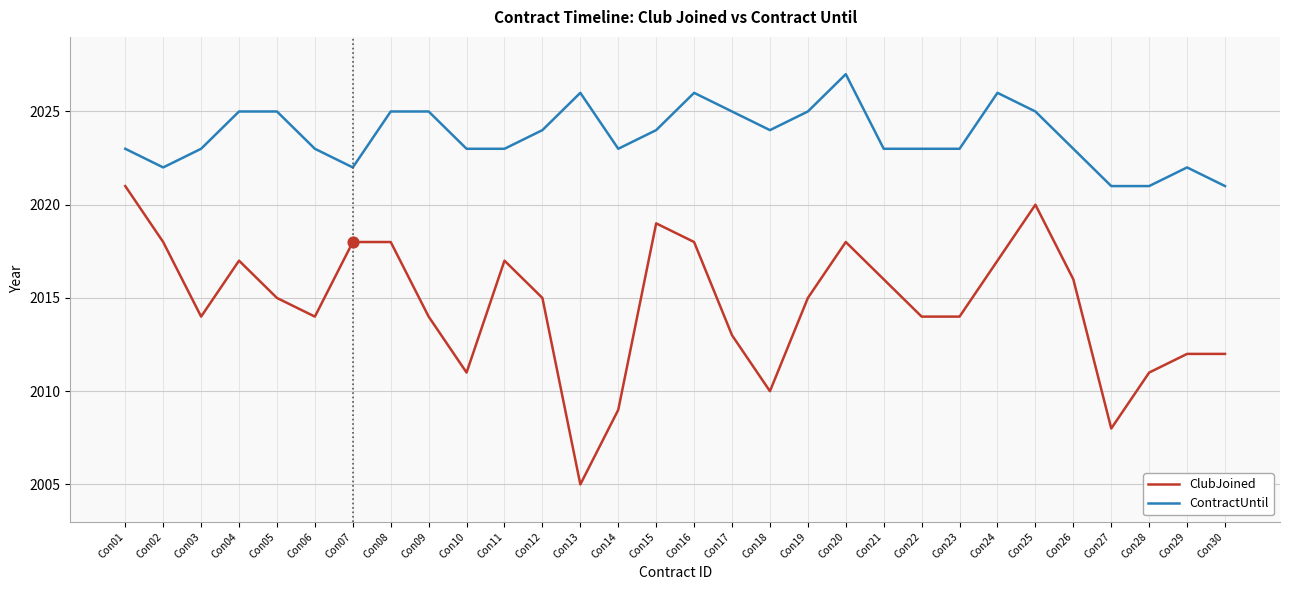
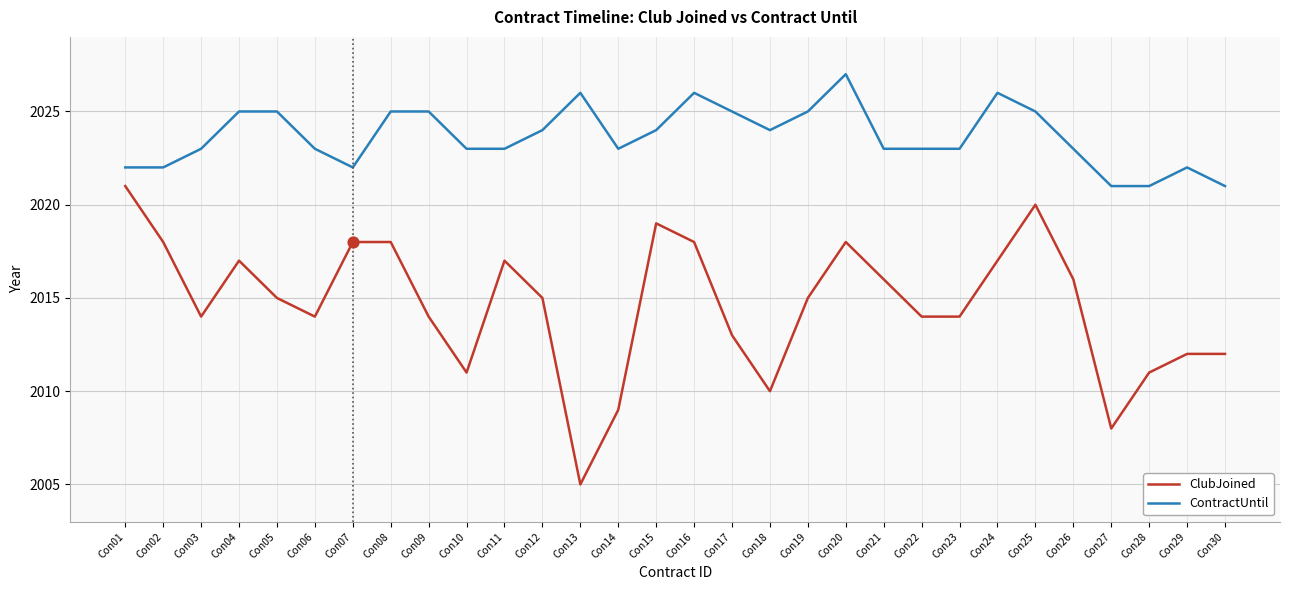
ContractUntil, Con01: 2023 -> 2022
